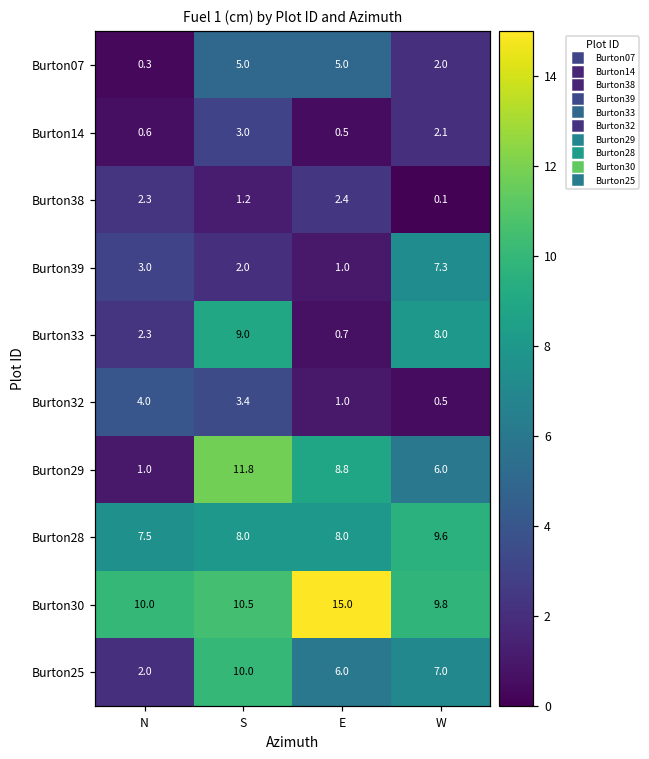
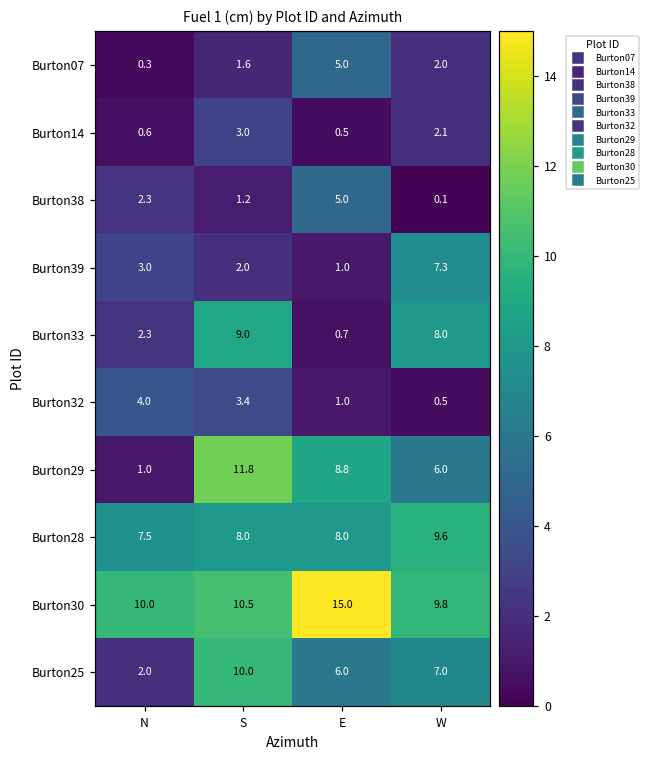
Burton07, S: 5.0 -> 1.6
Burton38, E: 2.4 -> 5.0
